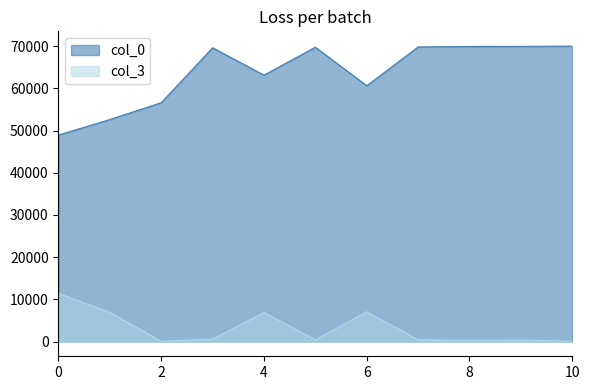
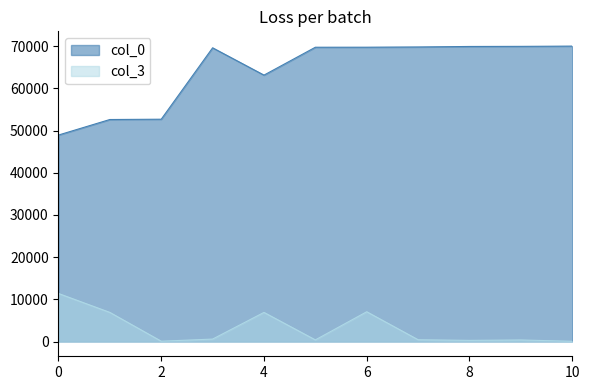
col_0, 2: 57000 -> 53000
col_0, 6: 61000 -> 70000
